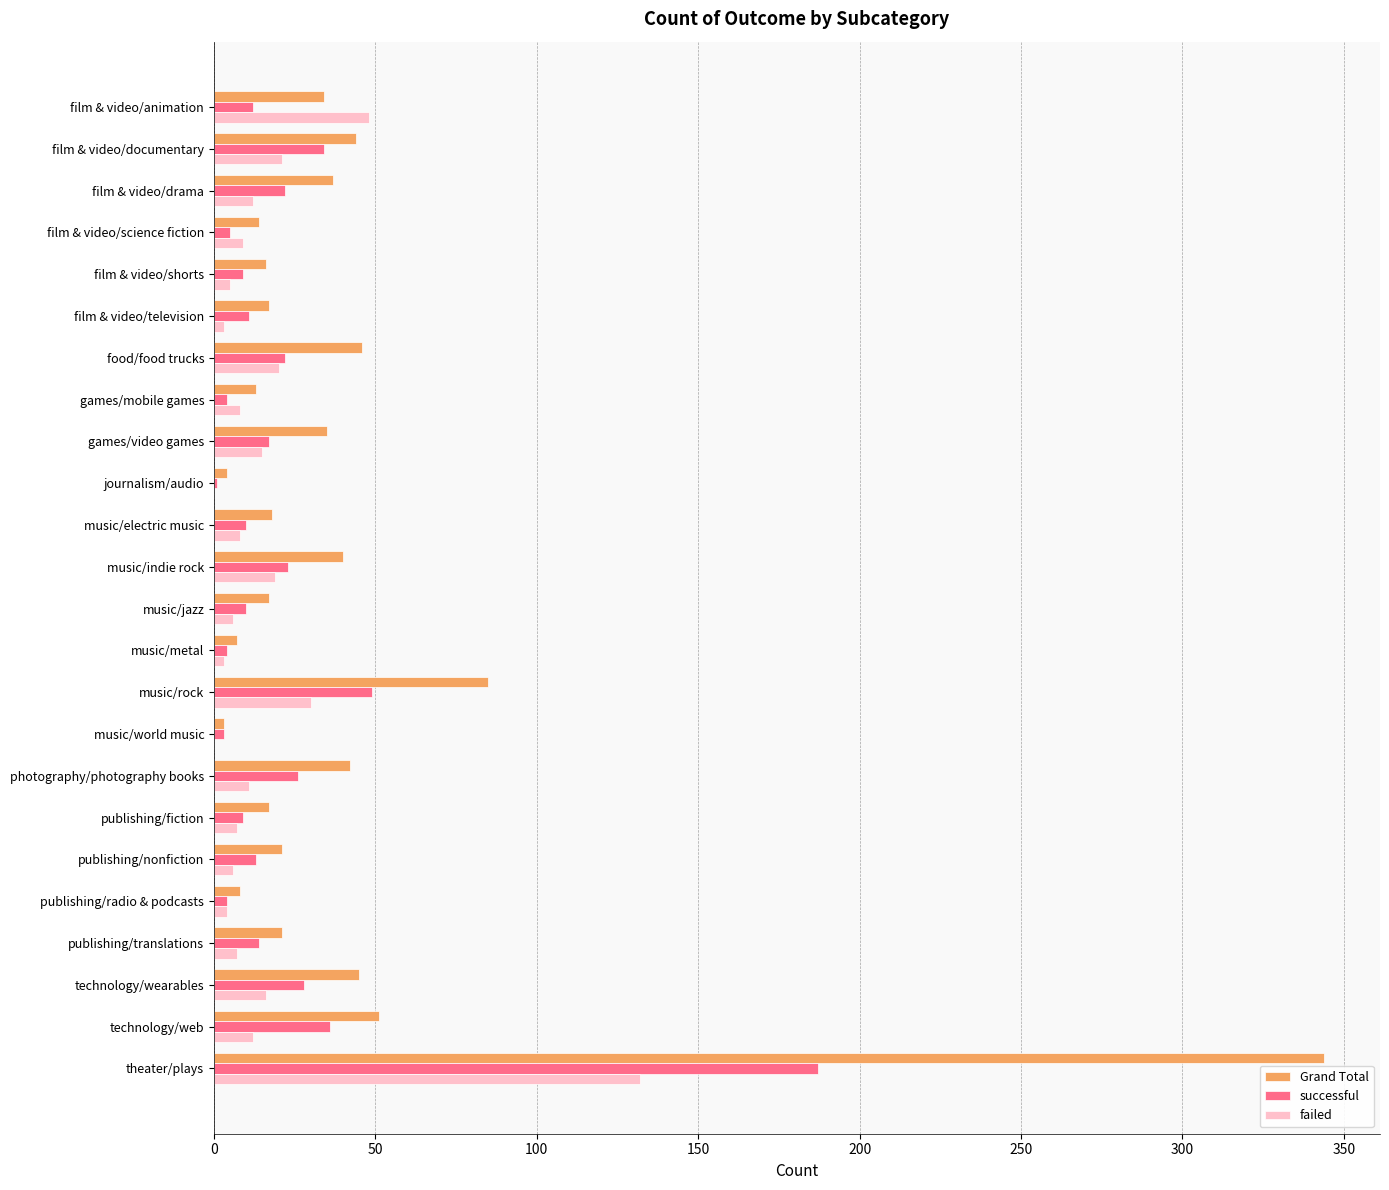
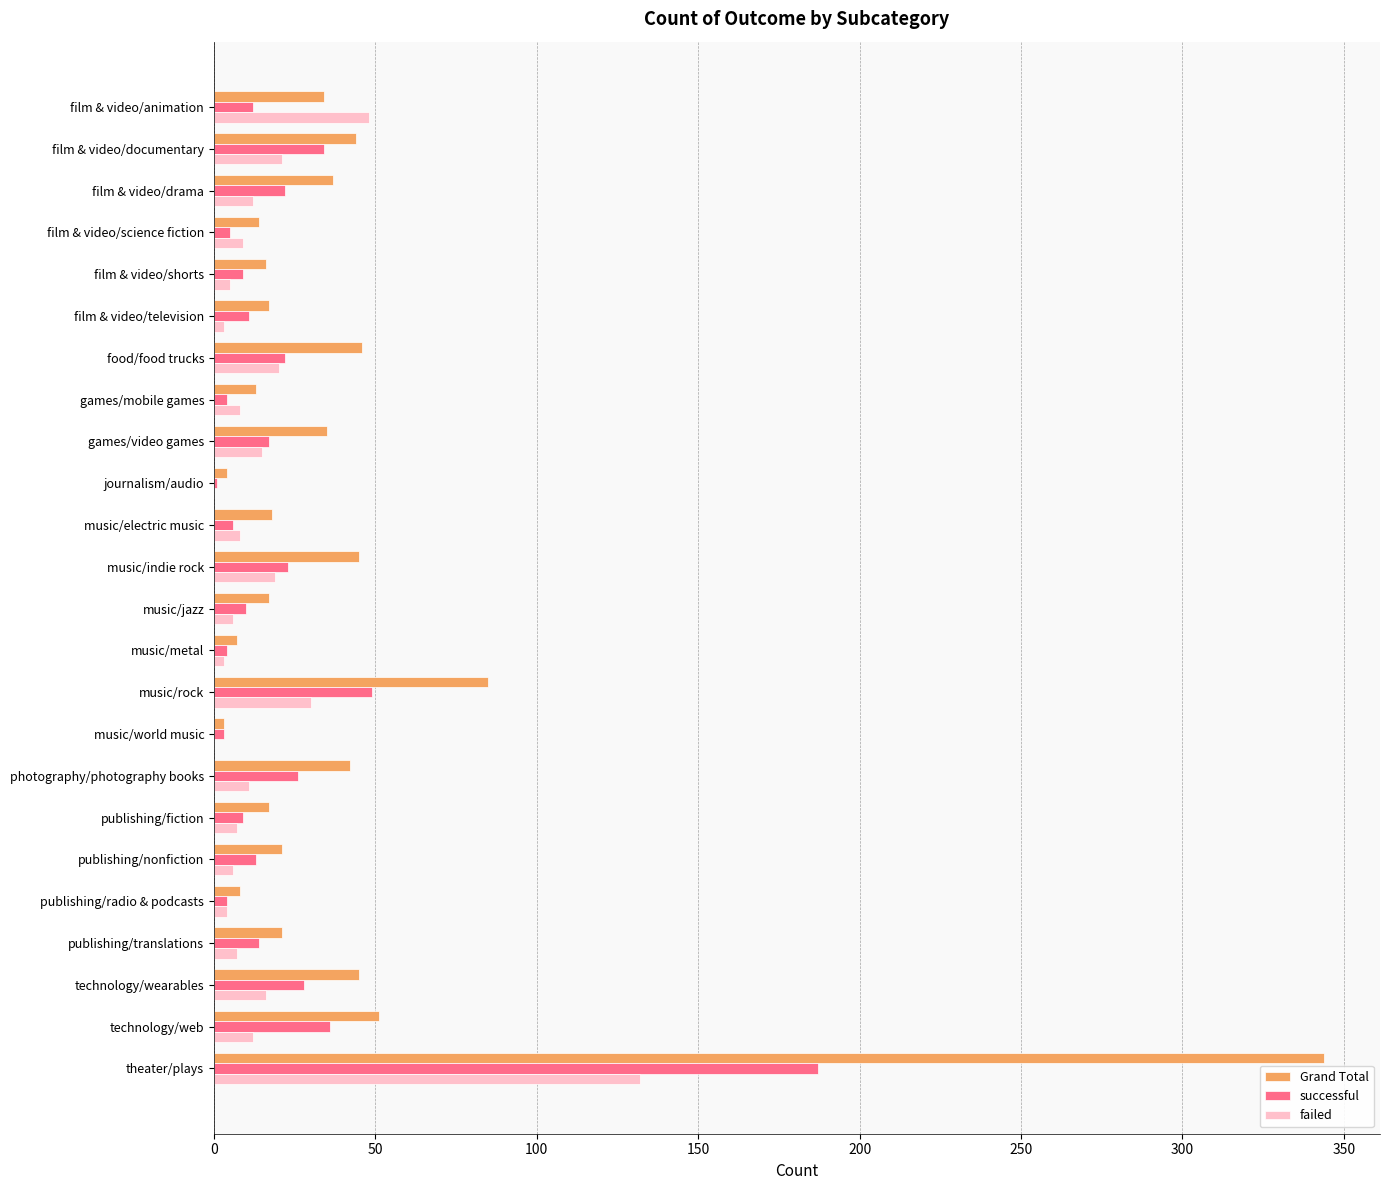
successful, music/electric music: 10 -> 6
Grand Total, music/indie rock: 40 -> 45
